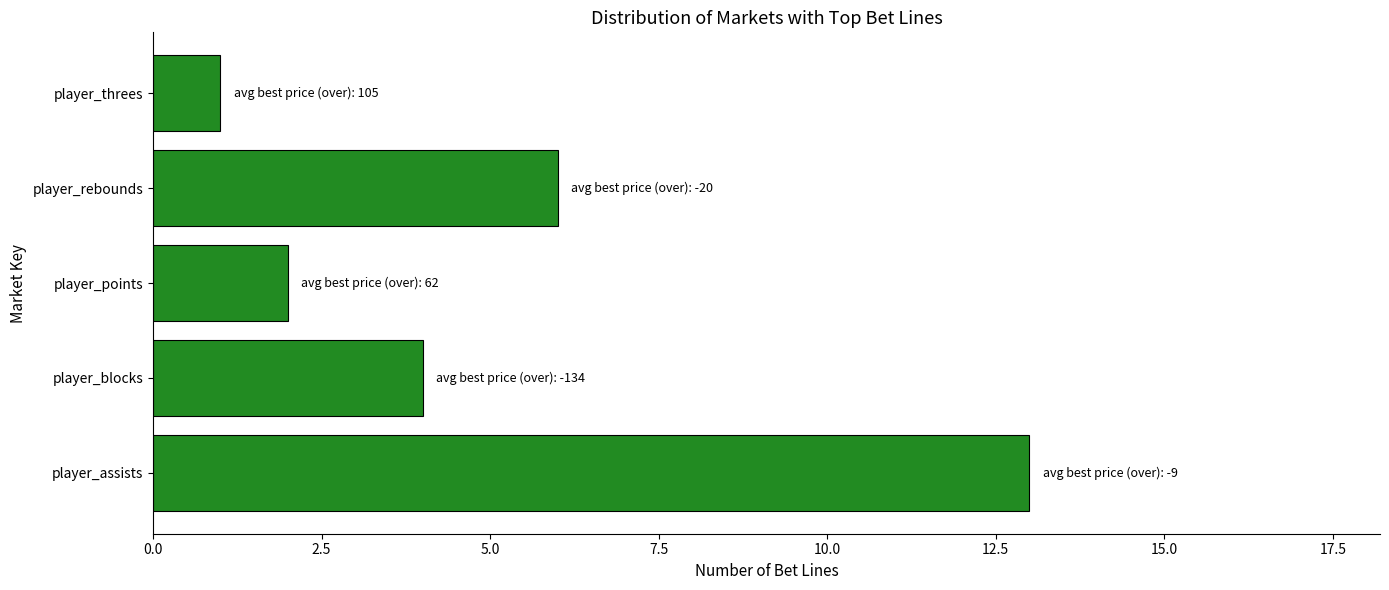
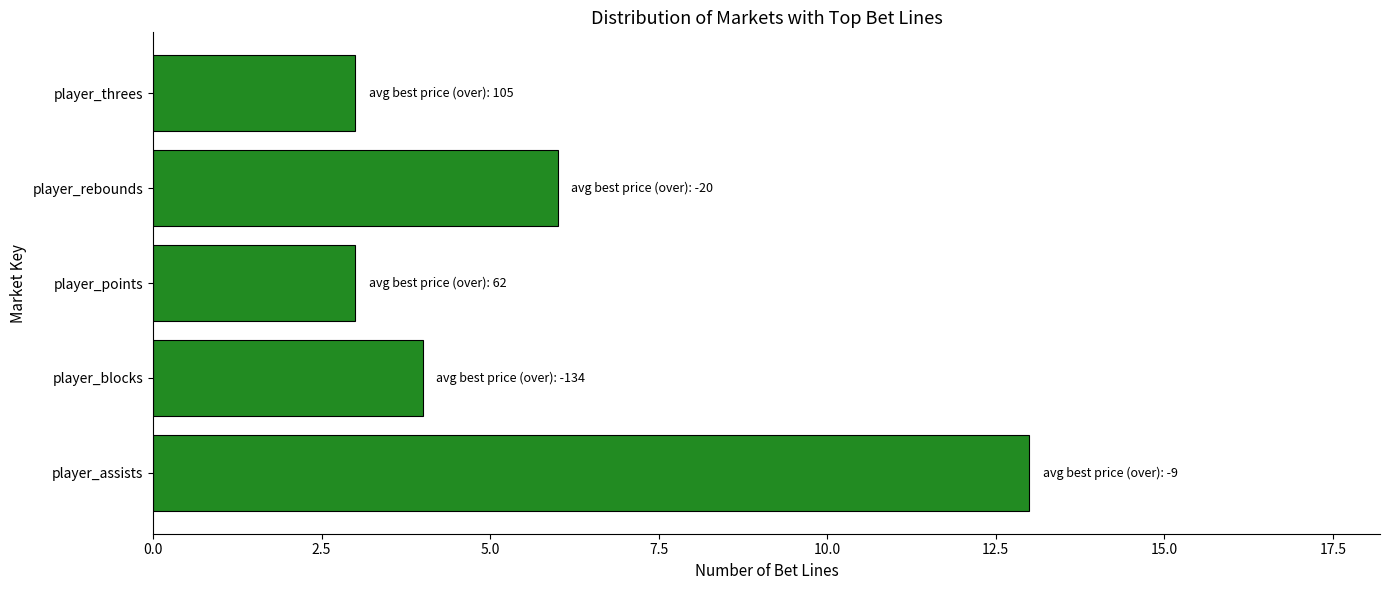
player_threes: 1 -> 3
player_points: 2 -> 3
